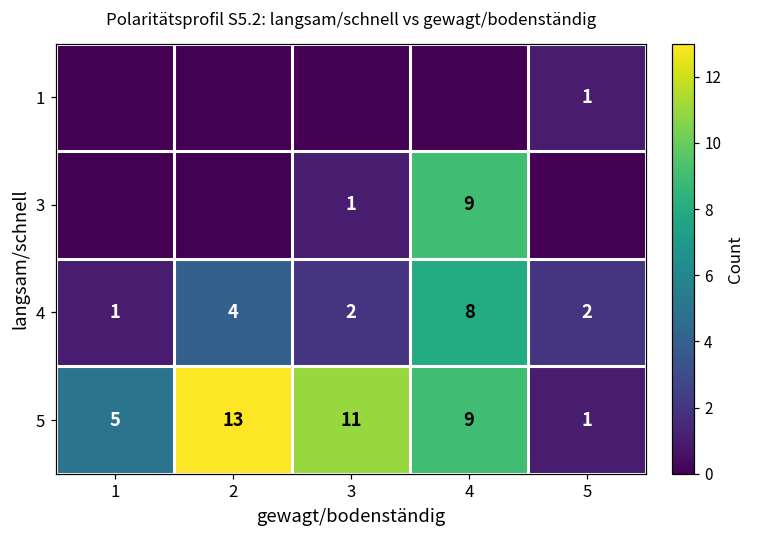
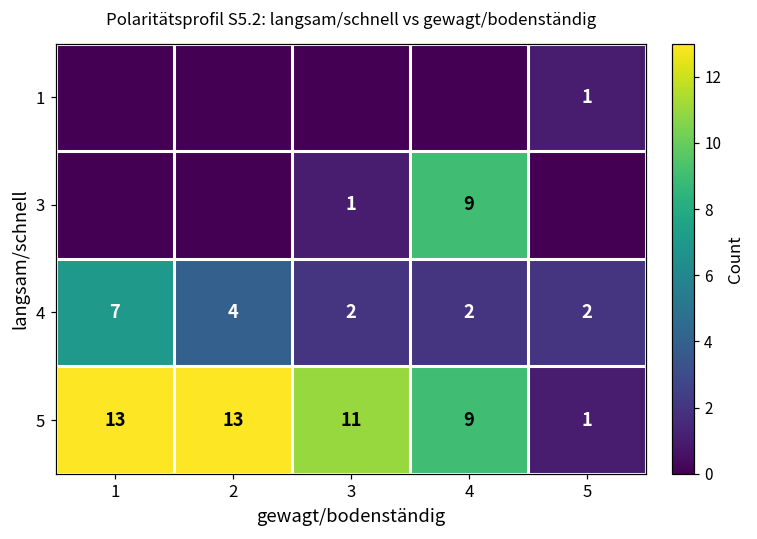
4, 1: 1 -> 7
4, 4: 8 -> 2
5, 1: 5 -> 13
